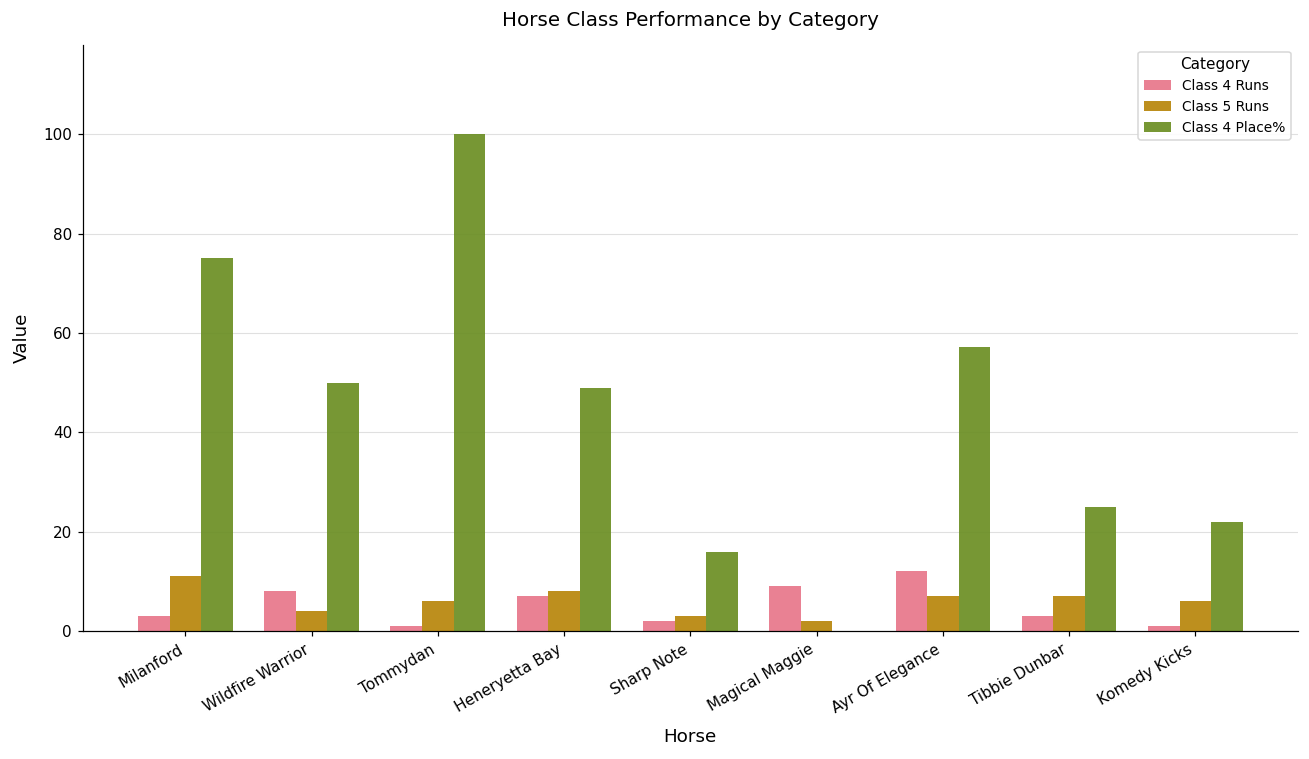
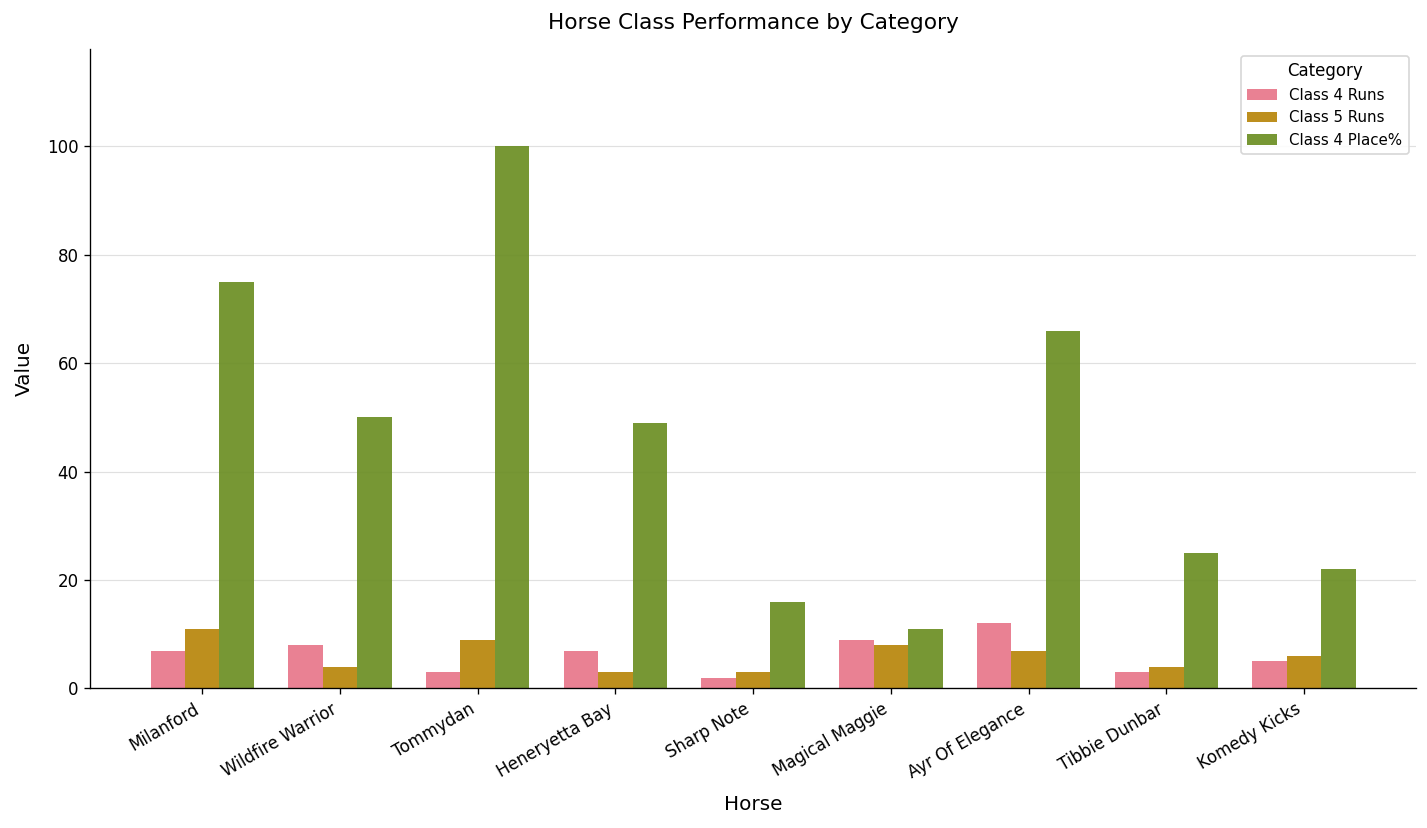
Class 4 Runs, Milanford: 3 -> 7
Class 4 Runs, Tommydan: 1 -> 3
Class 5 Runs, Tommydan: 6 -> 9
Class 5 Runs, Heneryetta Bay: 8 -> 3
Class 5 Runs, Magical Maggie: 2 -> 8
Class 4 Place%, Magical Maggie: 0 -> 11
Class 4 Place%, Ayr Of Elegance: 57 -> 66
Class 5 Runs, Tibbie Dunbar: 7 -> 4
Class 4 Runs, Komedy Kicks: 1 -> 5
